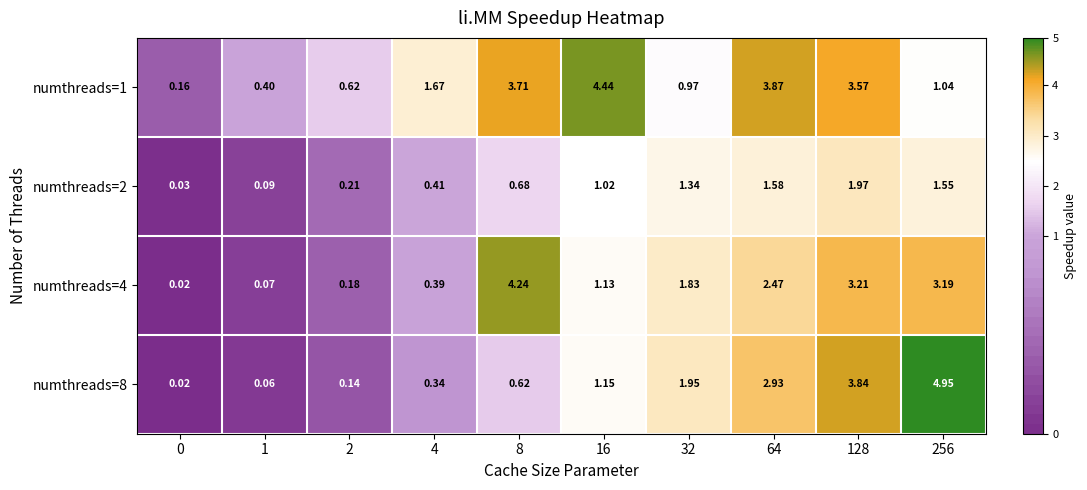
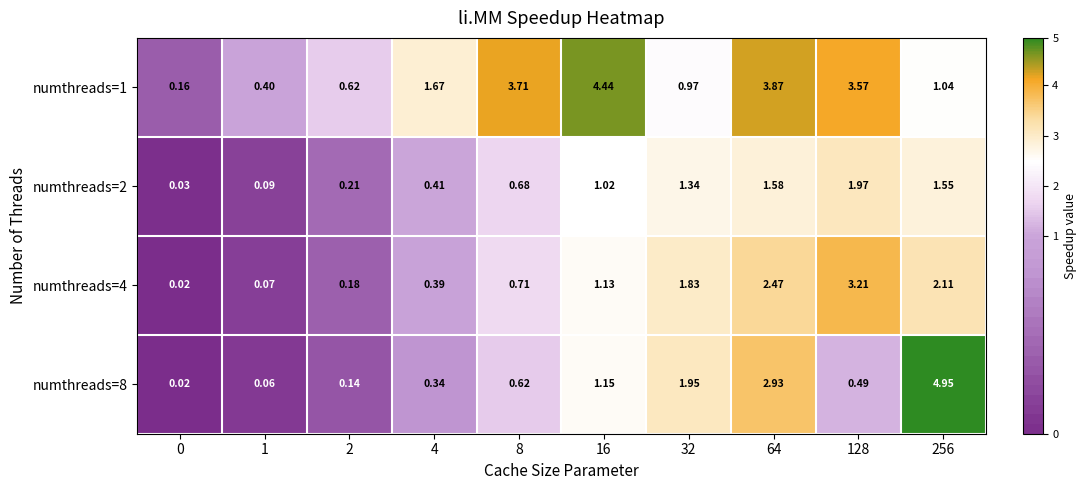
numthreads=4, 8: 4.24 -> 0.71
numthreads=4, 256: 3.19 -> 2.11
numthreads=8, 128: 3.84 -> 0.49
